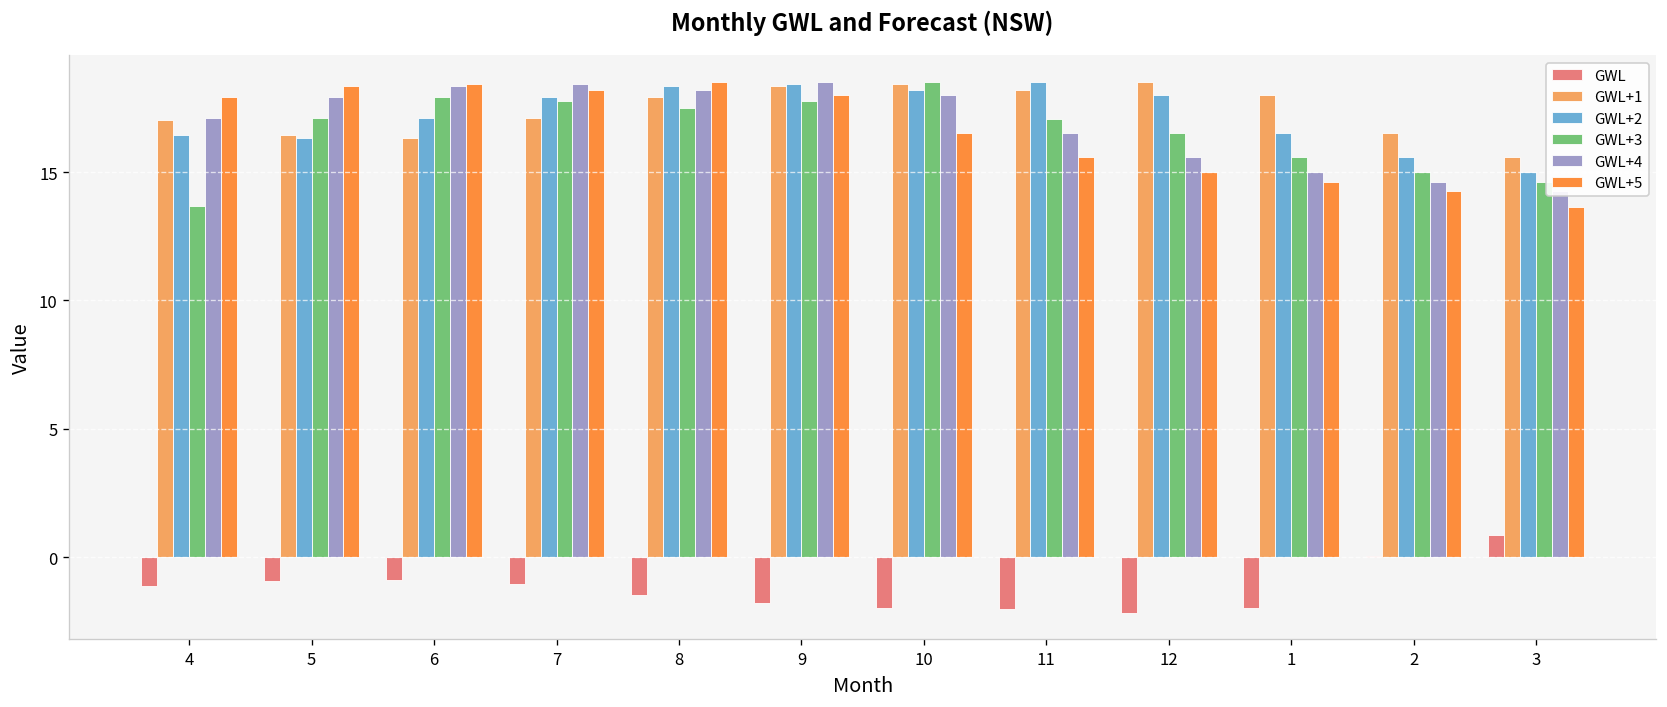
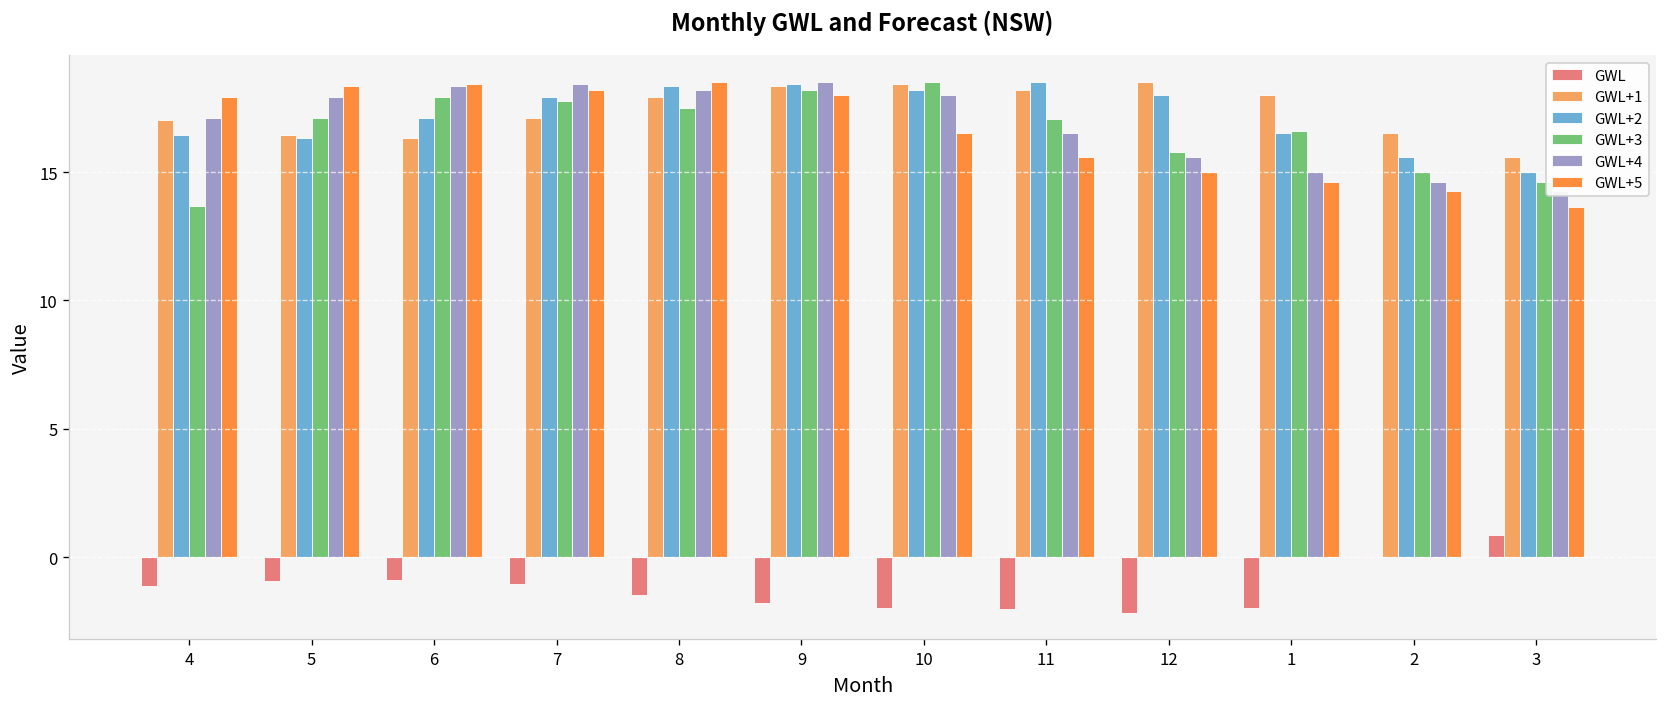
GWL+3, 9: 17.8 -> 18.2
GWL+3, 12: 16.5 -> 15.8
GWL+3, 1: 15.6 -> 16.6
